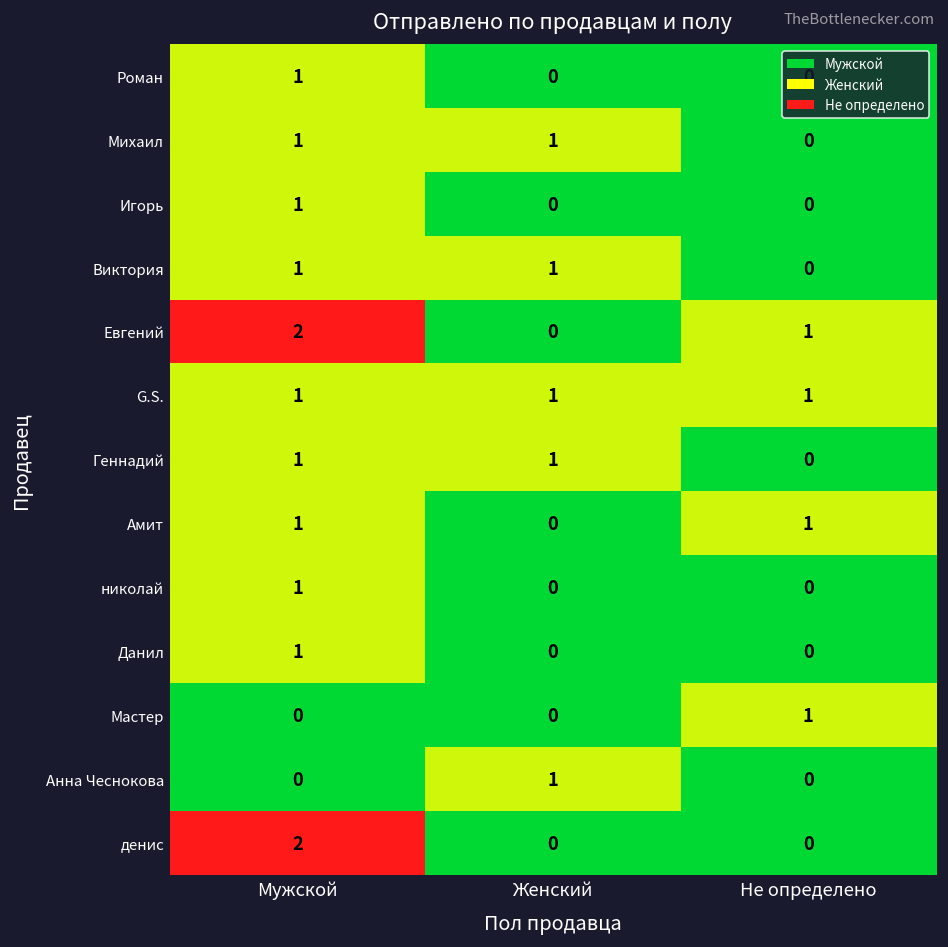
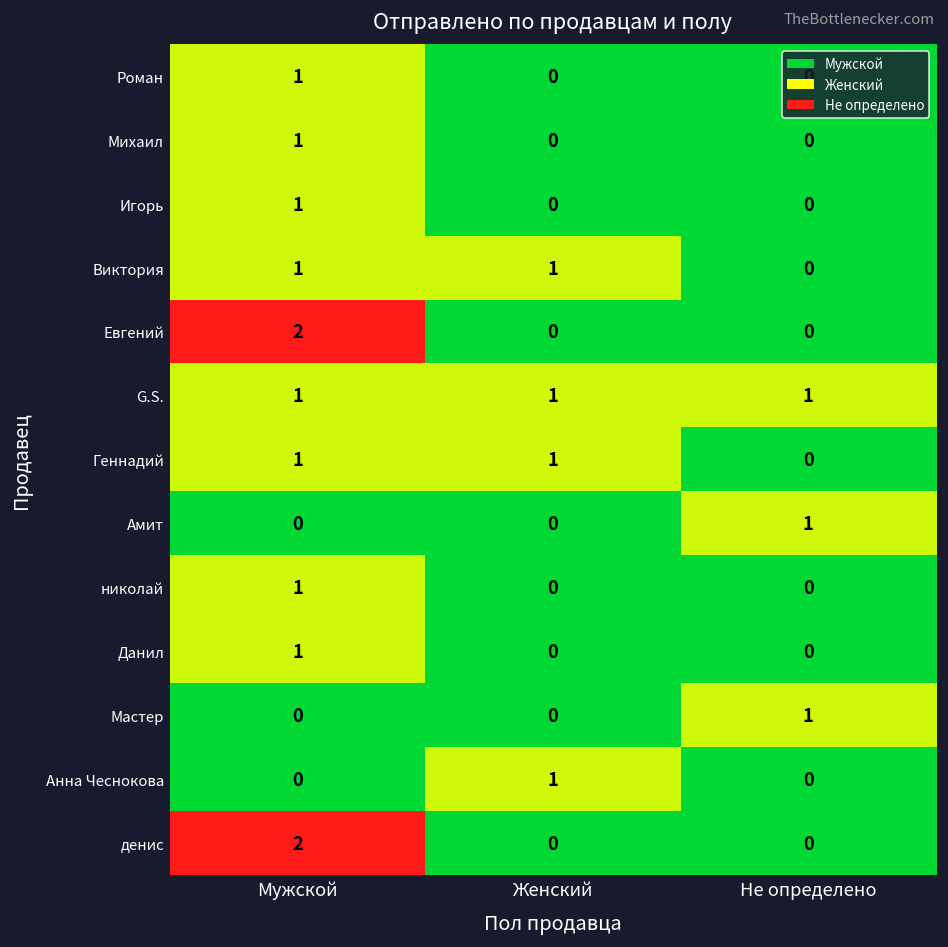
Михаил, Женский: 1 -> 0
Евгений, Не определено: 1 -> 0
Амит, Мужской: 1 -> 0
